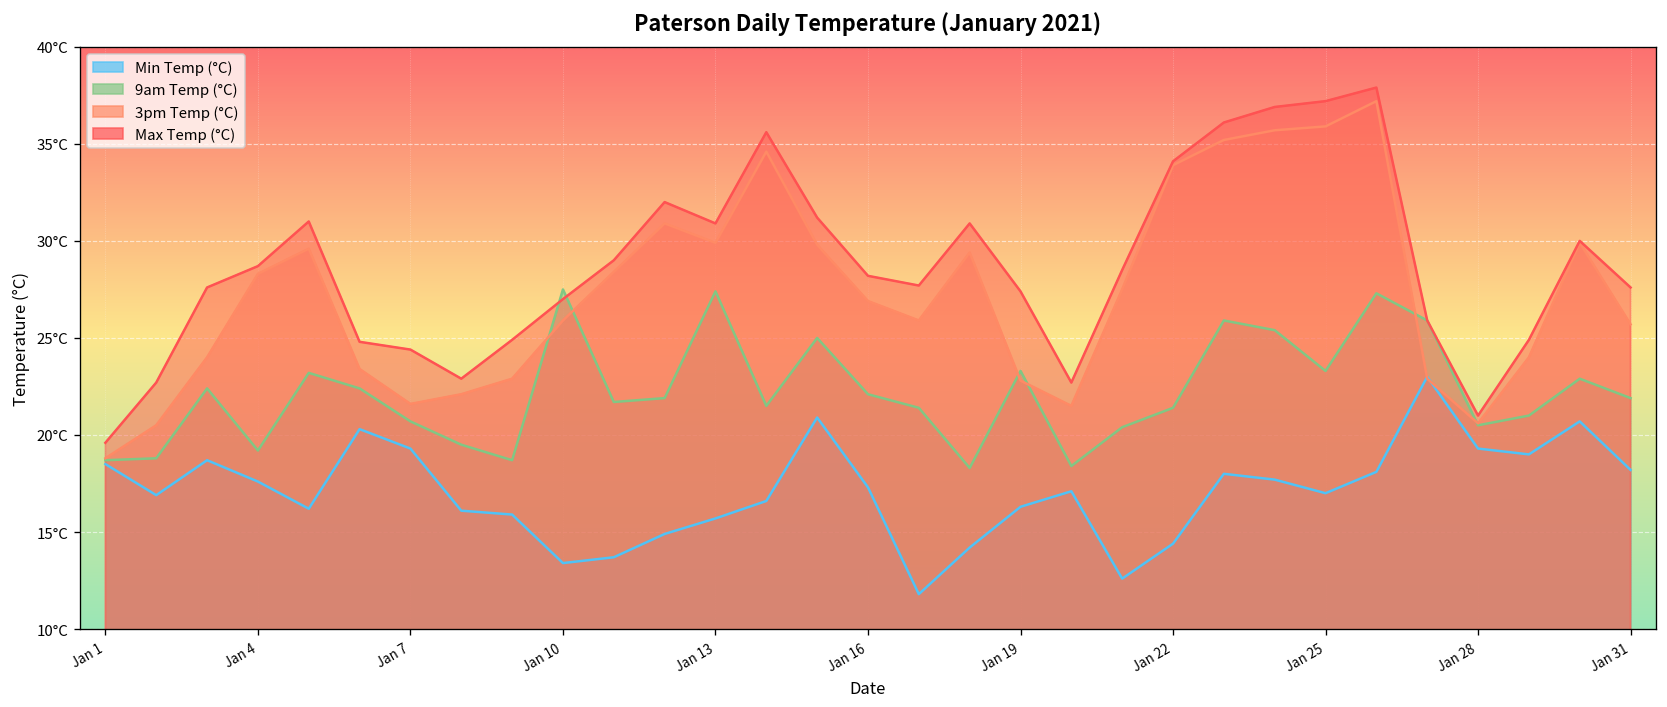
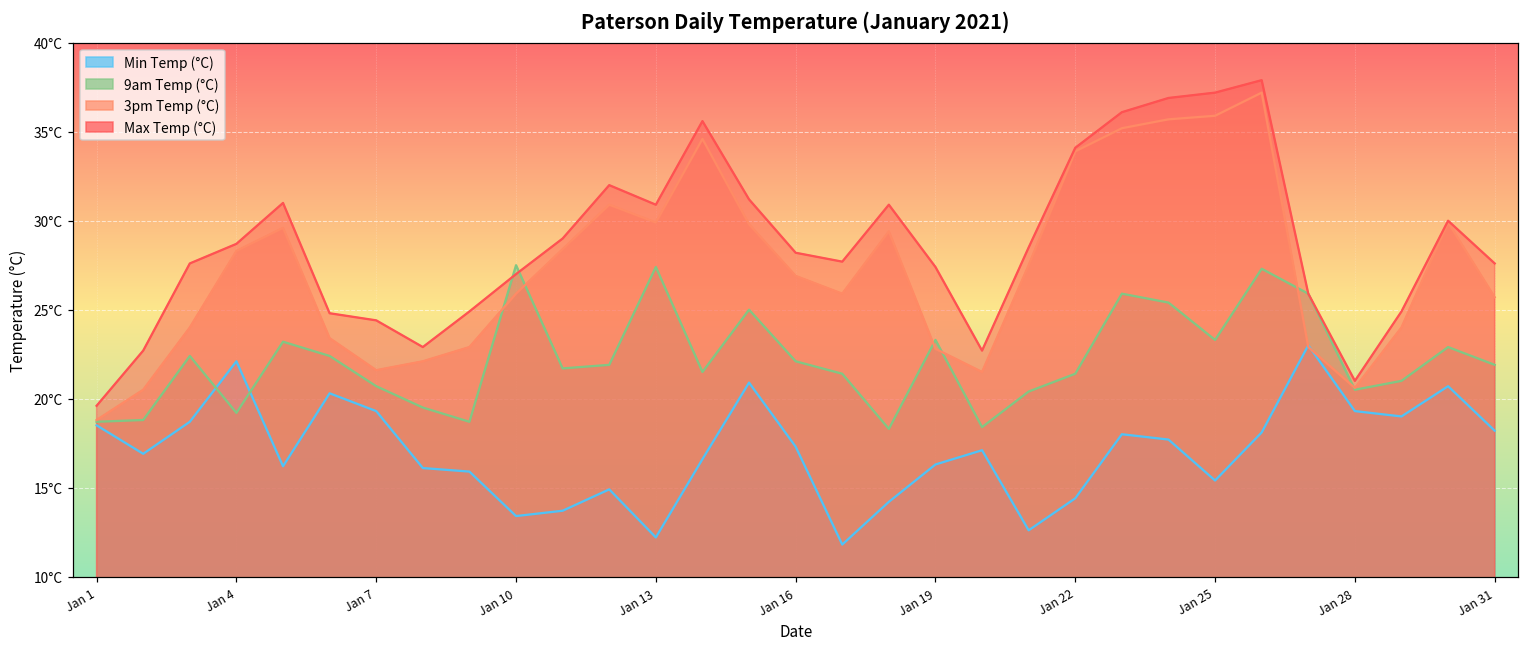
Min Temp (°C), Jan 4: 17.6°C -> 22.1°C
Min Temp (°C), Jan 13: 15.7°C -> 12.2°C
Min Temp (°C), Jan 25: 17.0°C -> 15.4°C
